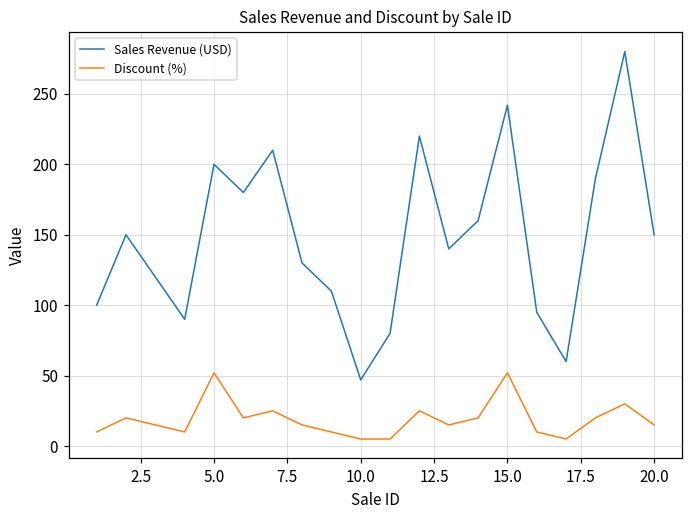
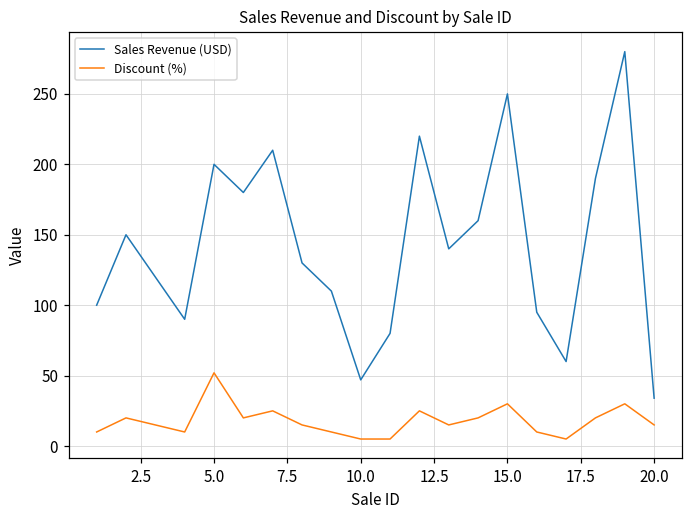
Sales Revenue (USD), 15.0: 242 -> 250
Discount (%), 15.0: 52 -> 30
Sales Revenue (USD), 20.0: 150 -> 34
